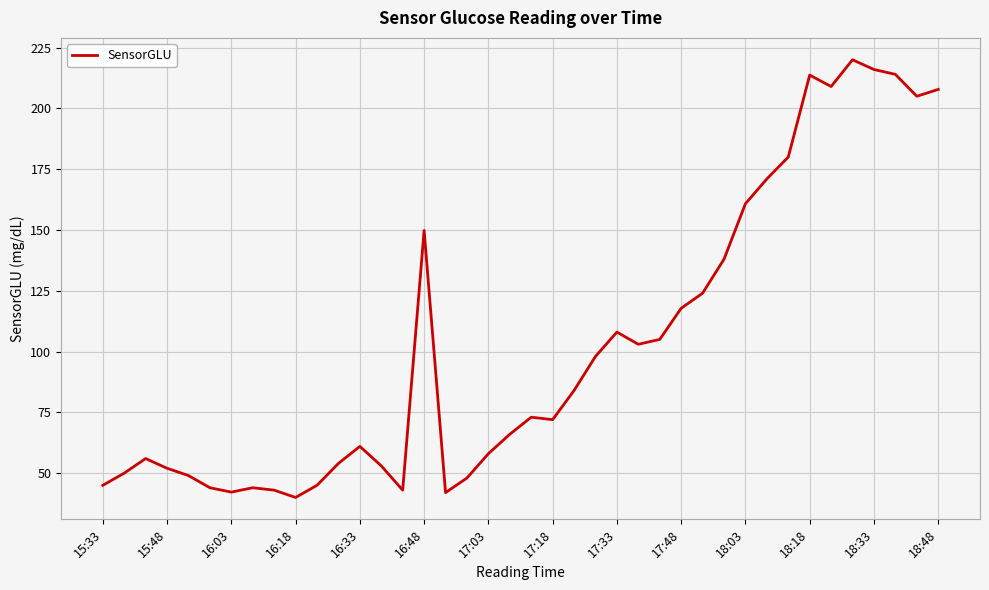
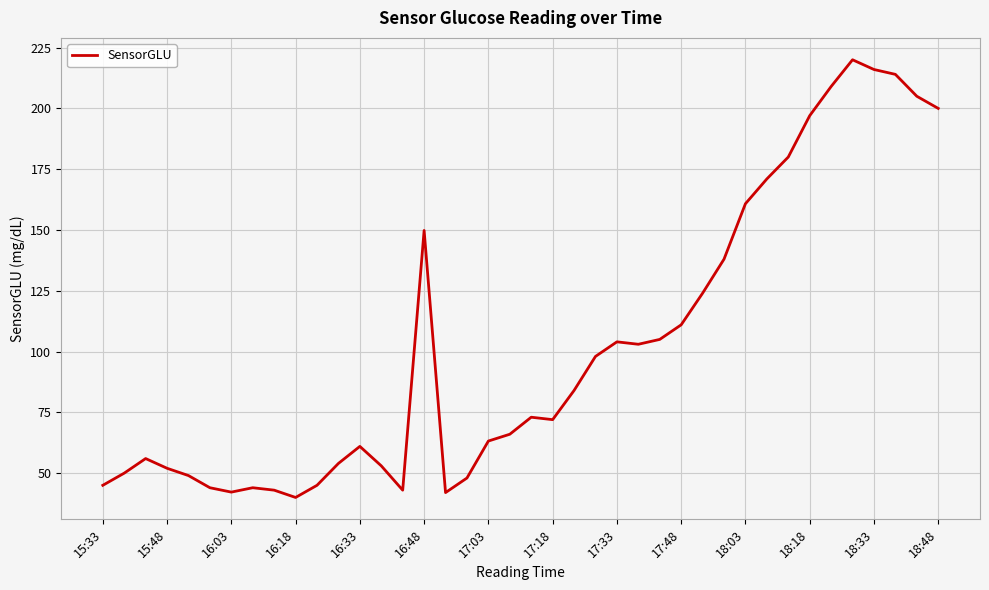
17:03: 58 -> 63
17:33: 108 -> 104
17:48: 118 -> 111
18:18: 214 -> 197
18:48: 208 -> 200
